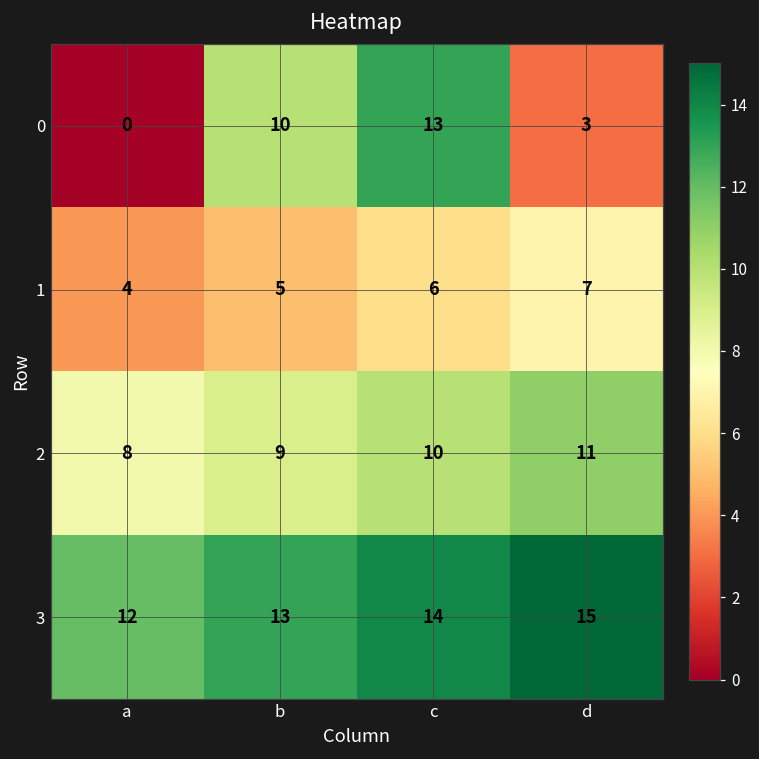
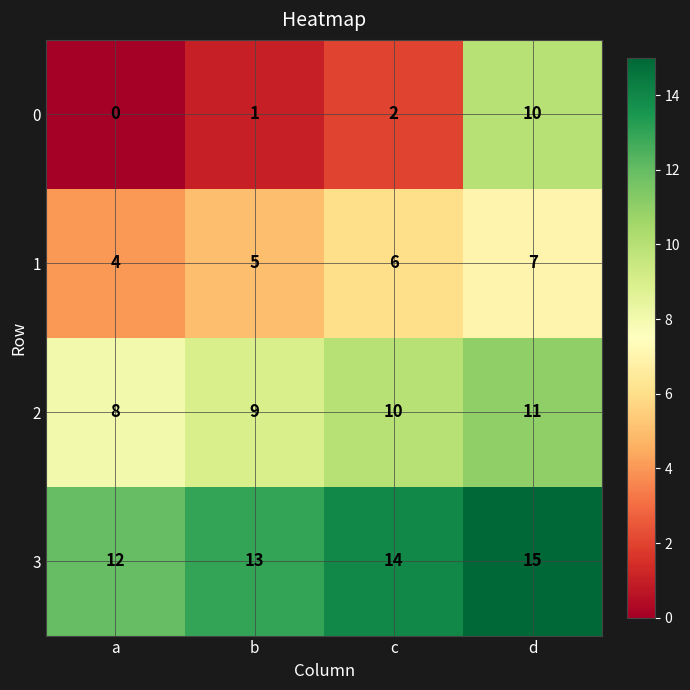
0, b: 10 -> 1
0, c: 13 -> 2
0, d: 3 -> 10
